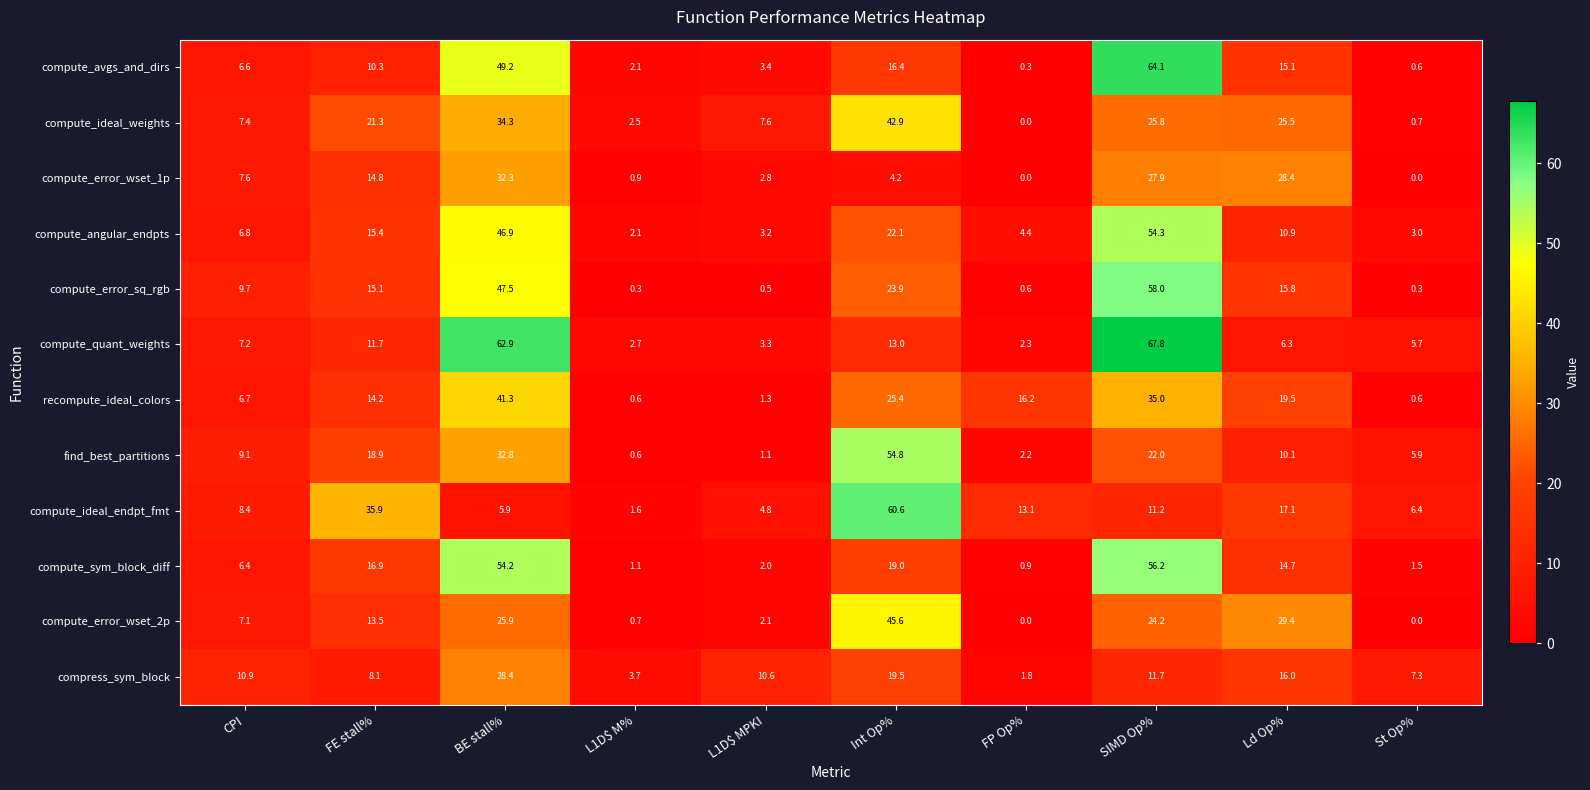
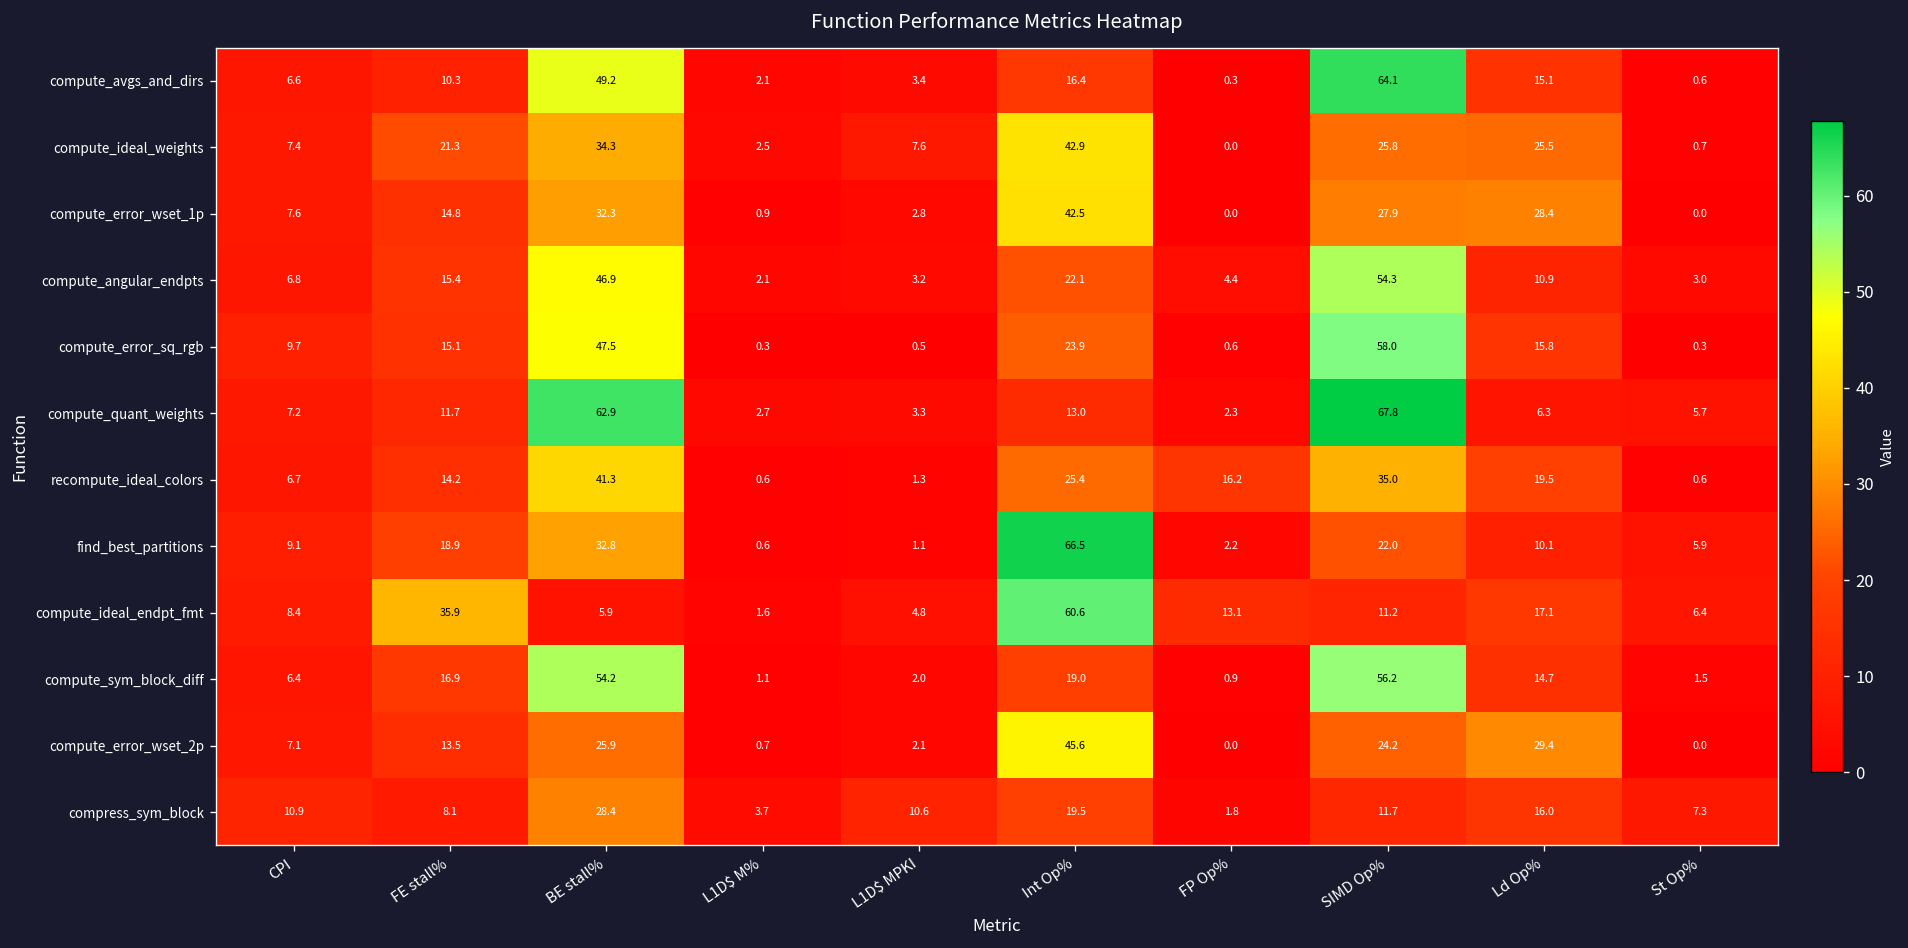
compute_error_wset_1p, Int Op%: 4.2 -> 42.5
find_best_partitions, Int Op%: 54.8 -> 66.5
